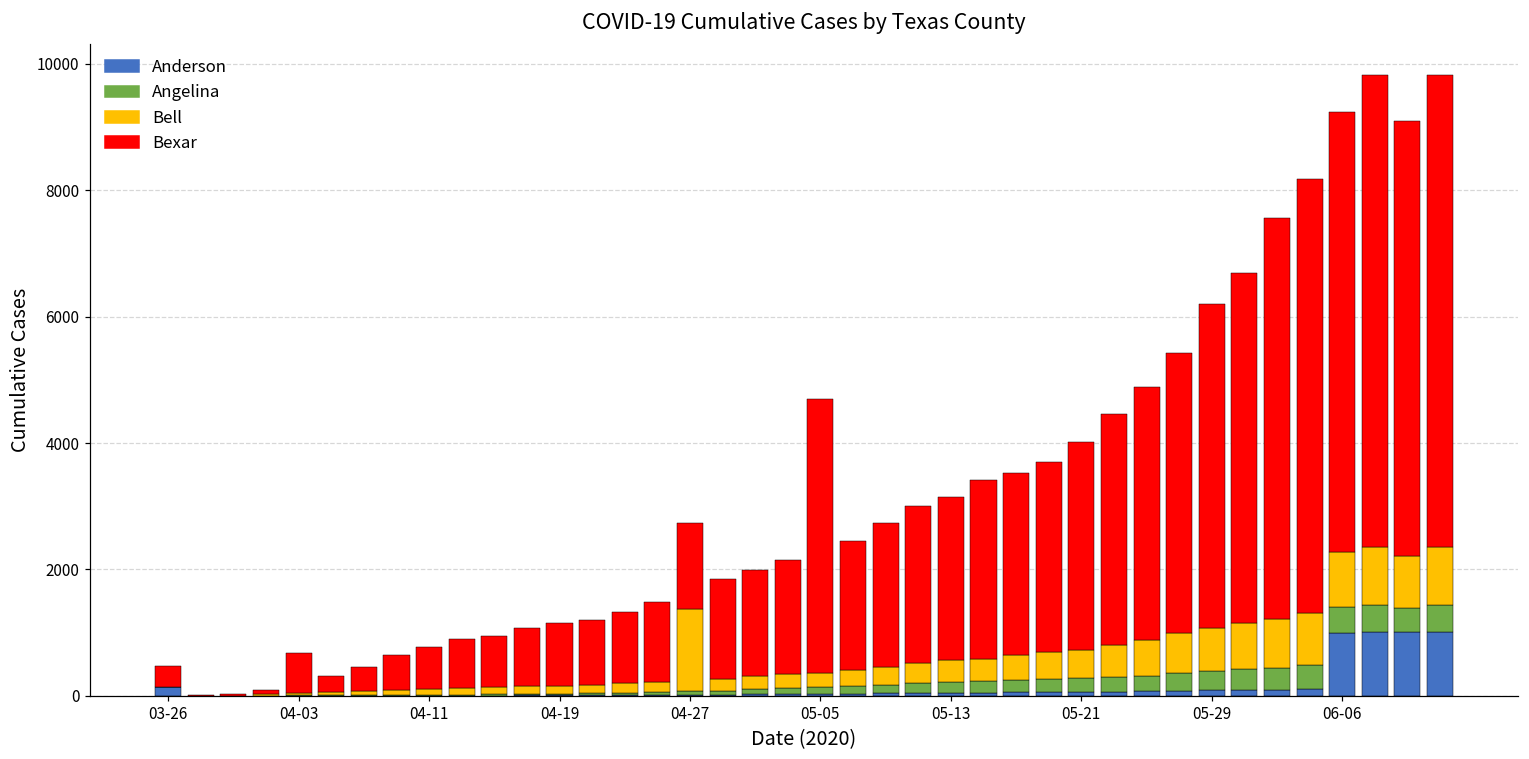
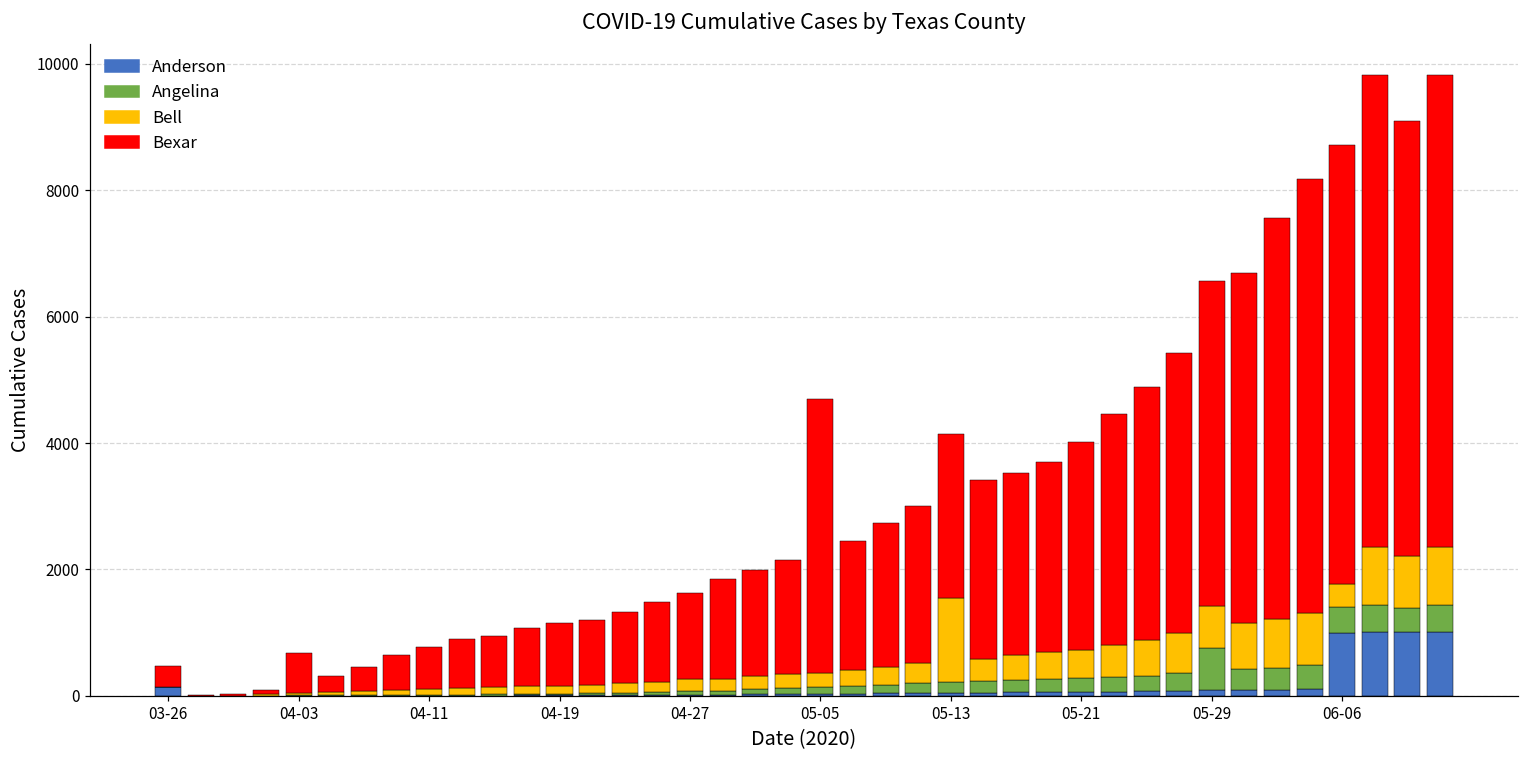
Bell, 04-27: 1300 -> 200
Bell, 05-13: 300 -> 1300
Angelina, 05-29: 300 -> 700
Bell, 06-06: 900 -> 400
